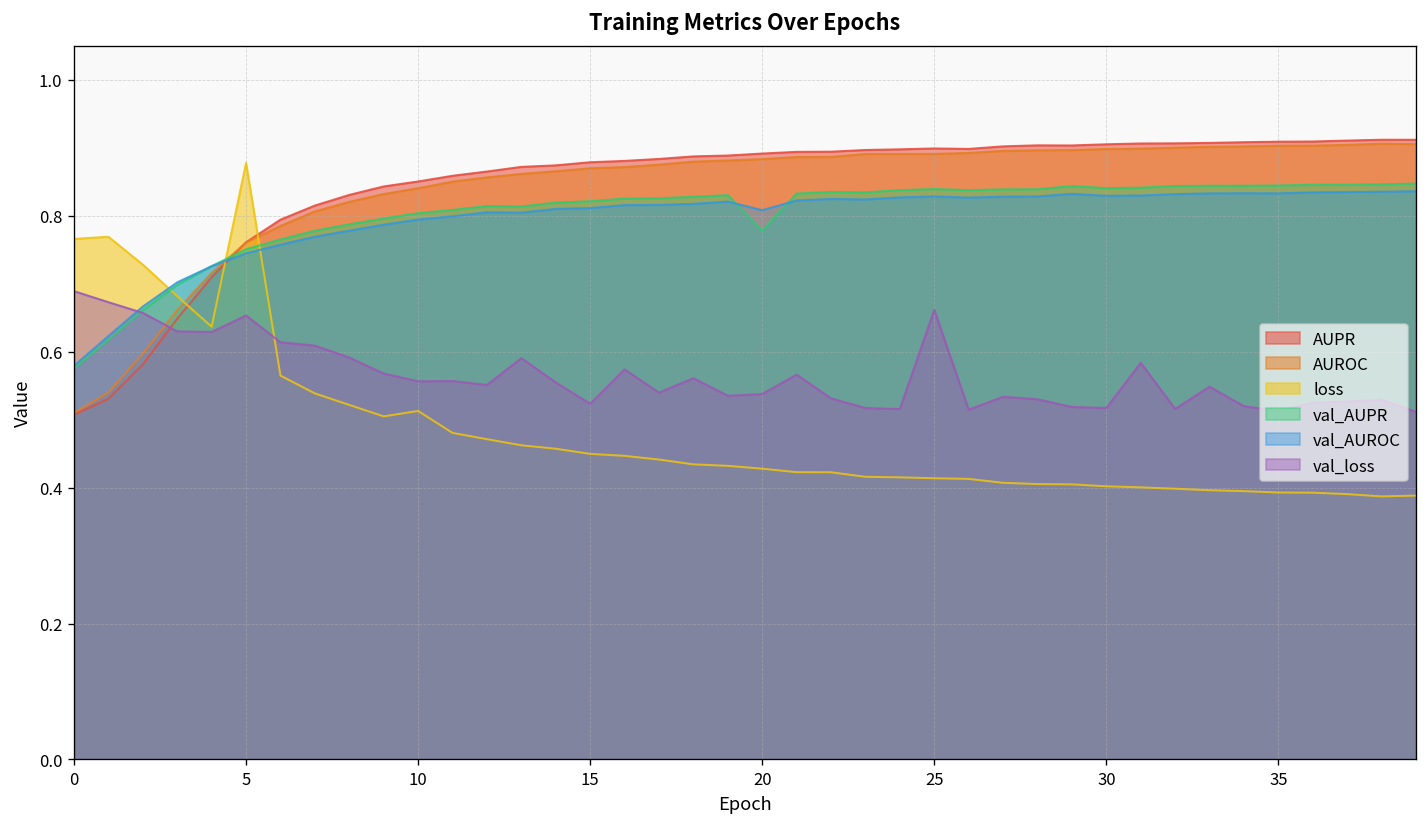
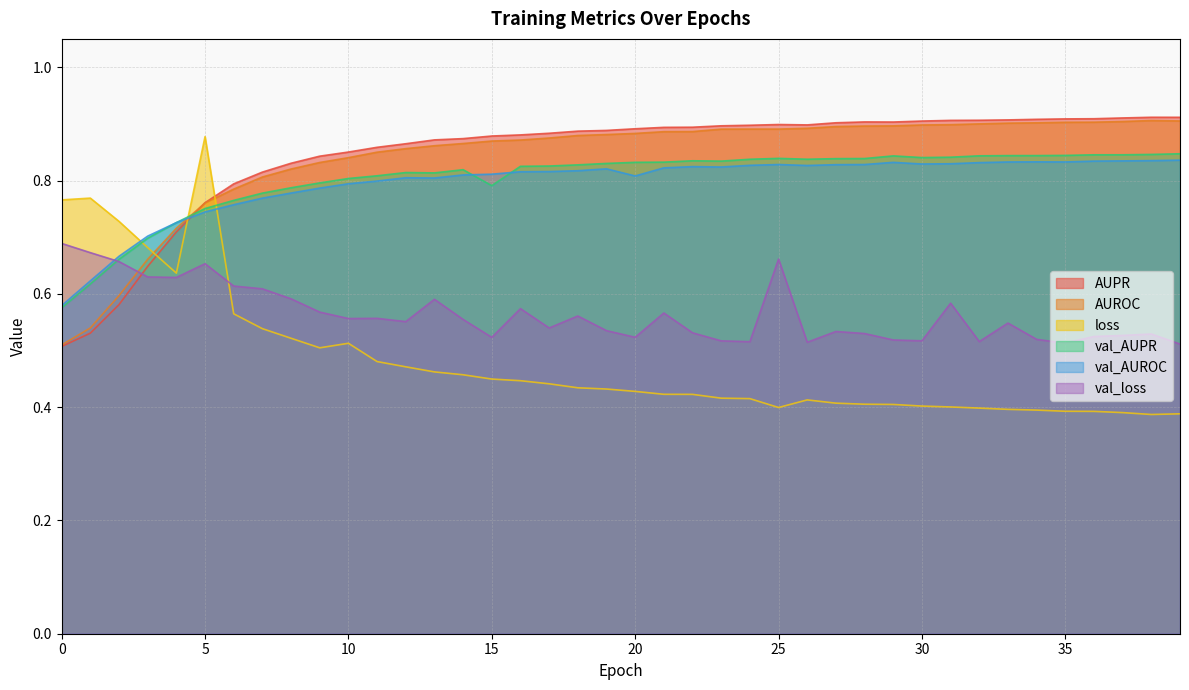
val_AUPR, 15: 0.82 -> 0.79
val_AUPR, 20: 0.78 -> 0.83
val_loss, 20: 0.54 -> 0.52
loss, 25: 0.41 -> 0.40
